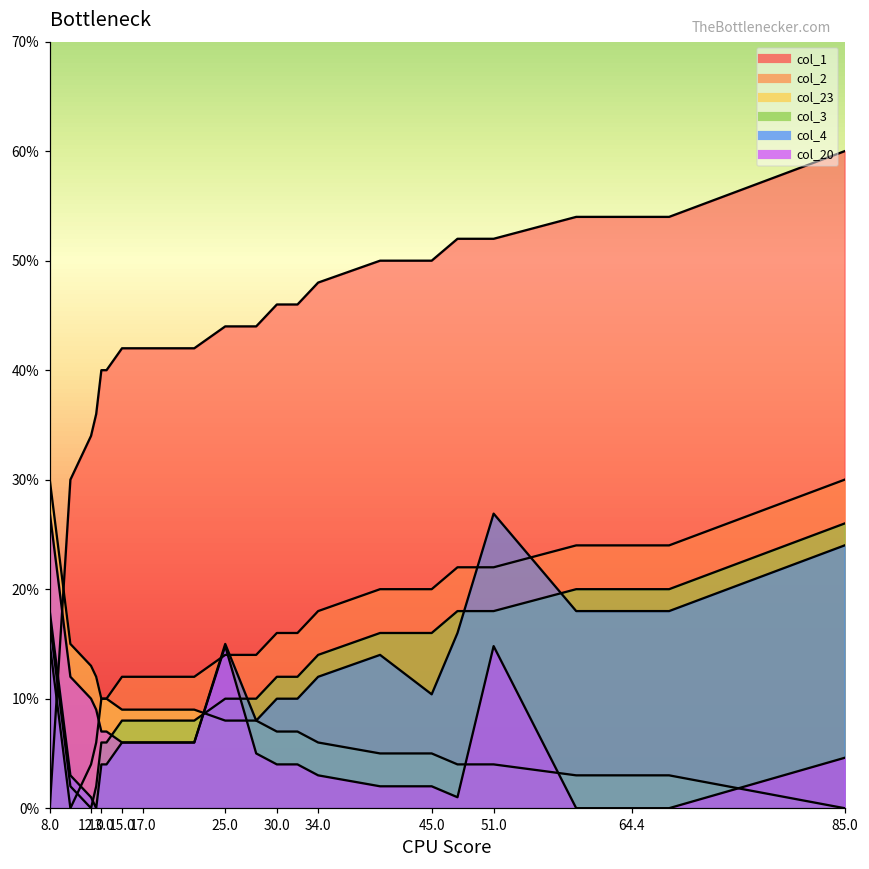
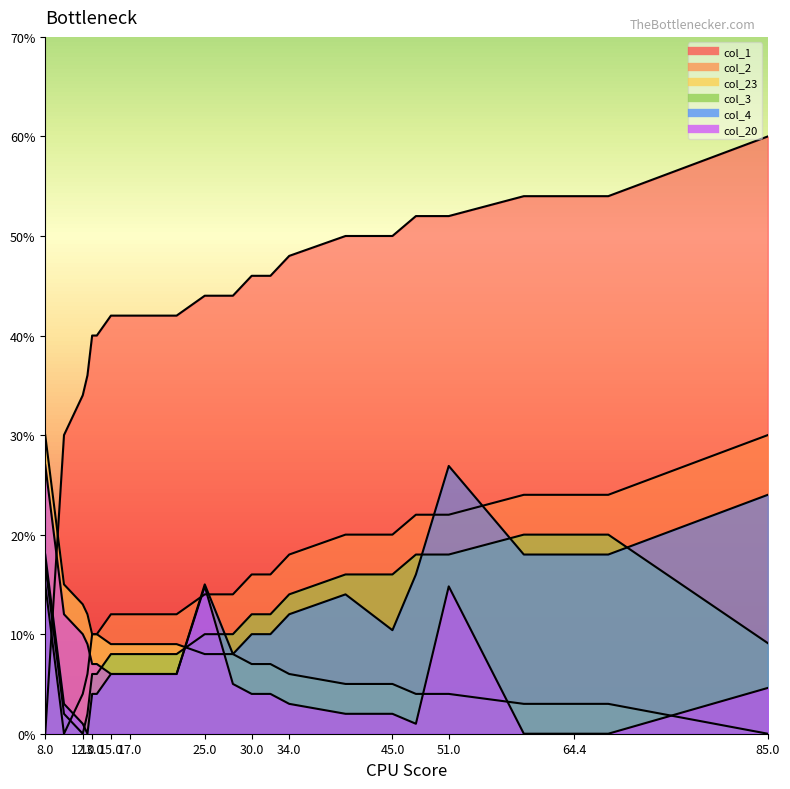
col_3, 85.0: 26% -> 9%
